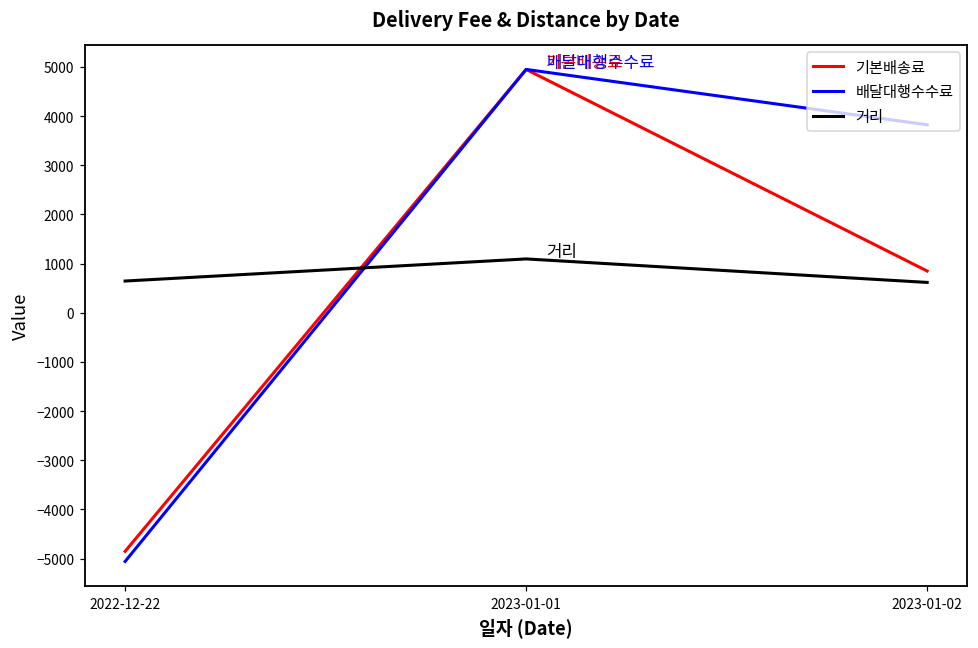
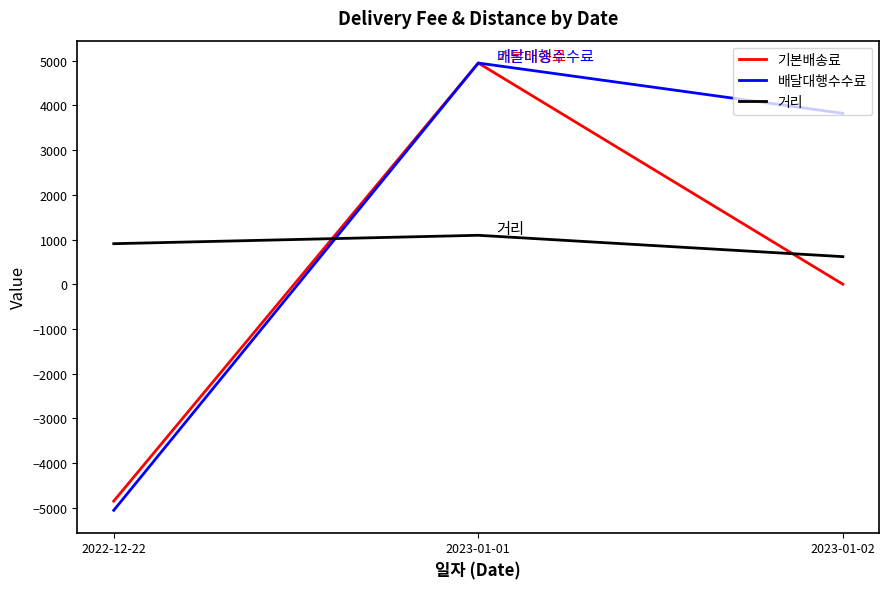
거리, 2022-12-22: 600 -> 900
기본배송료, 2023-01-02: 800 -> 0
